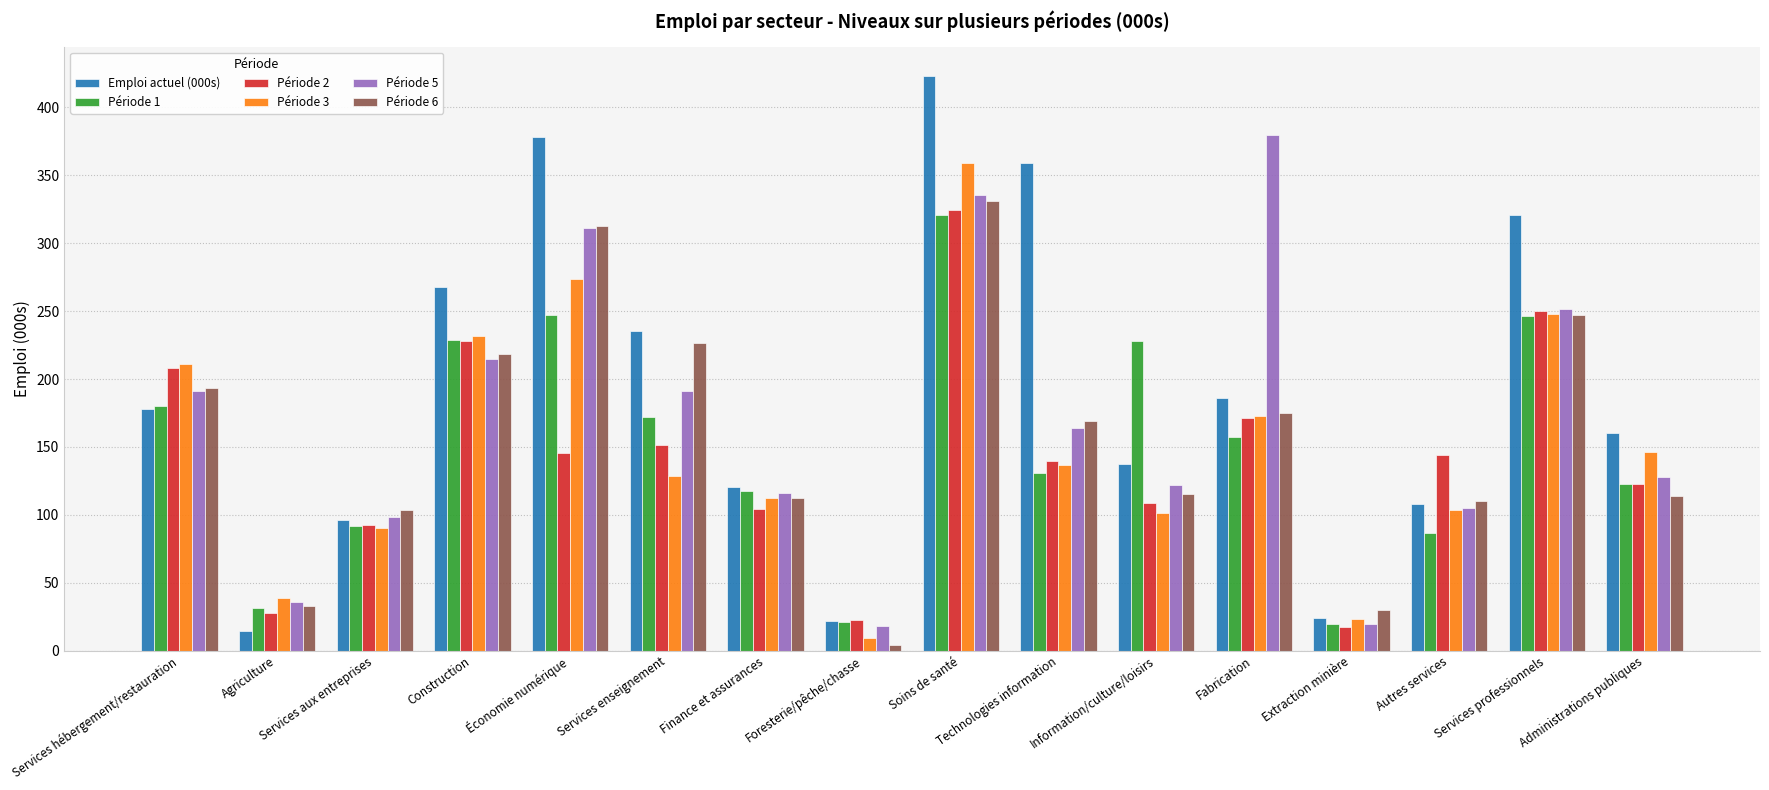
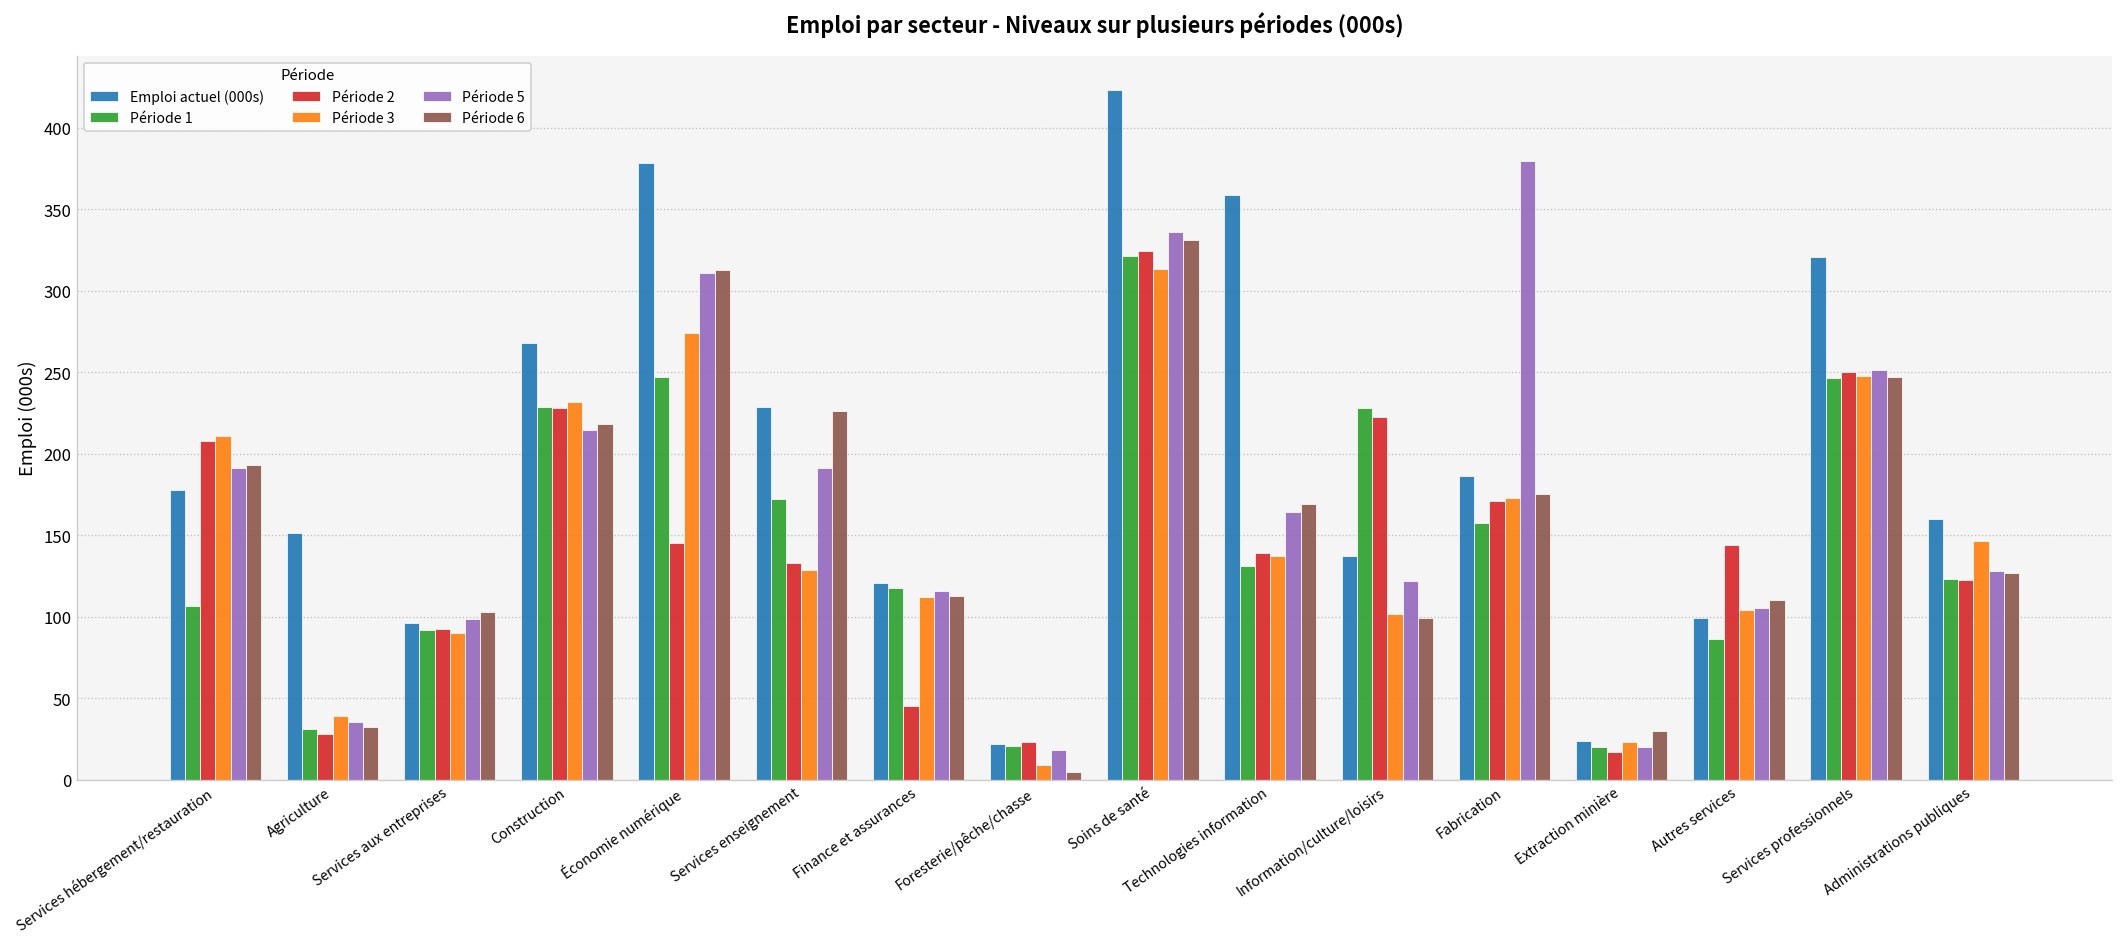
Période 1, Services hébergement/restauration: 180 -> 107
Emploi actuel (000s), Agriculture: 14 -> 152
Emploi actuel (000s), Services enseignement: 235 -> 229
Période 2, Services enseignement: 152 -> 133
Période 2, Finance et assurances: 104 -> 45
Période 3, Soins de santé: 359 -> 313
Période 2, Information/culture/loisirs: 109 -> 223
Période 6, Information/culture/loisirs: 115 -> 99
Emploi actuel (000s), Autres services: 108 -> 99
Période 6, Administrations publiques: 114 -> 127
